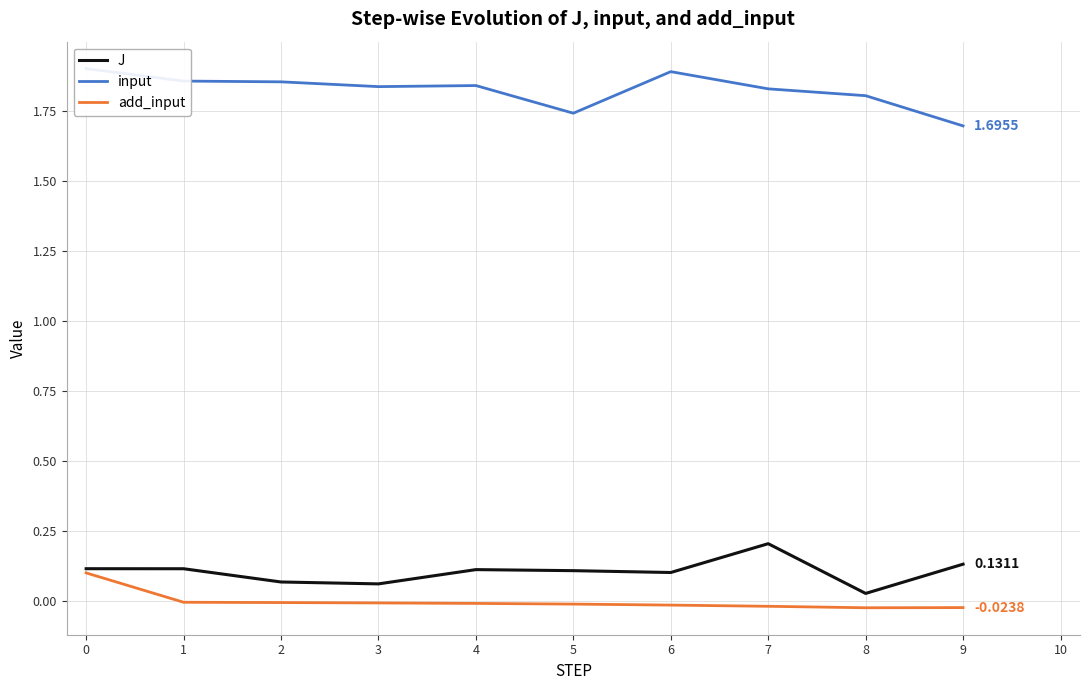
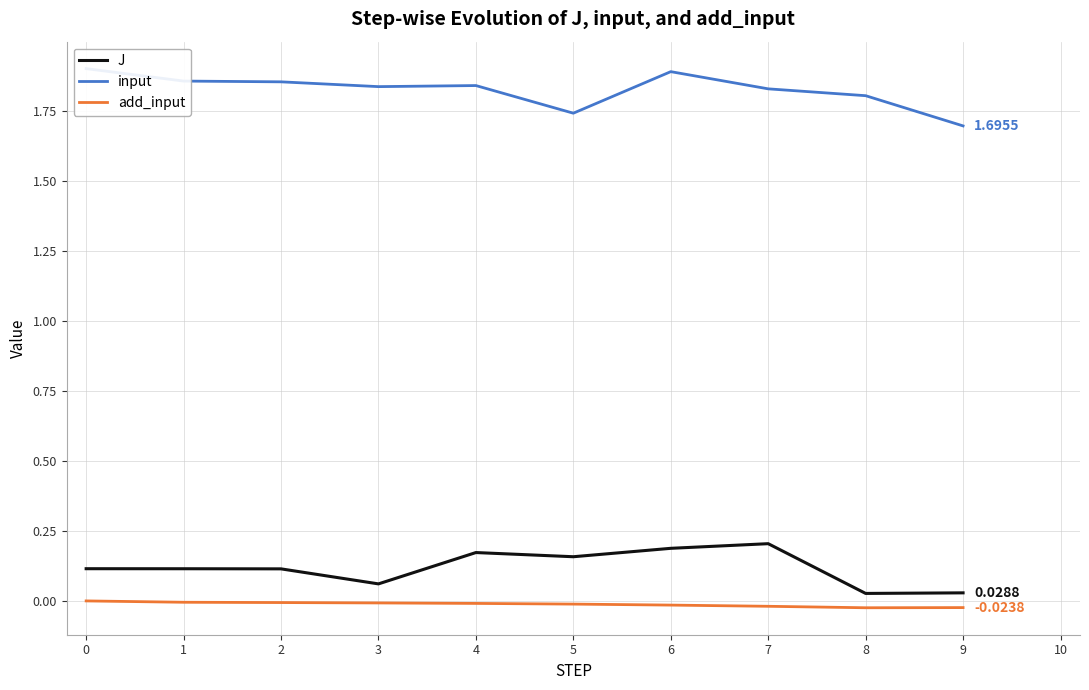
add_input, 0: 0.1 -> 0.0
J, 2: 0.07 -> 0.11
J, 4: 0.11 -> 0.17
J, 5: 0.11 -> 0.16
J, 6: 0.10 -> 0.19
J, 9: 0.1311 -> 0.0288
